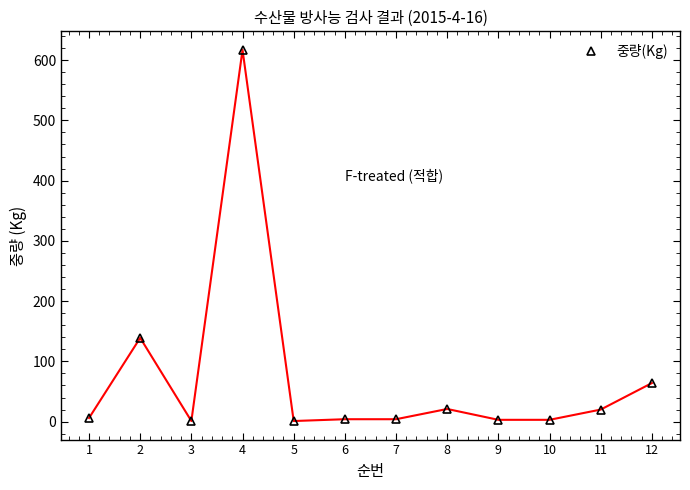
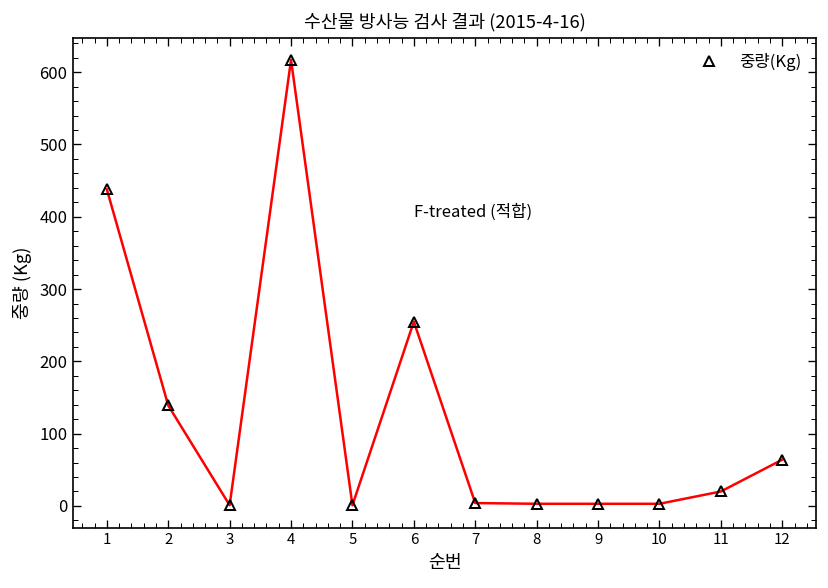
1: 10 -> 440
6: 0 -> 260
8: 20 -> 0
